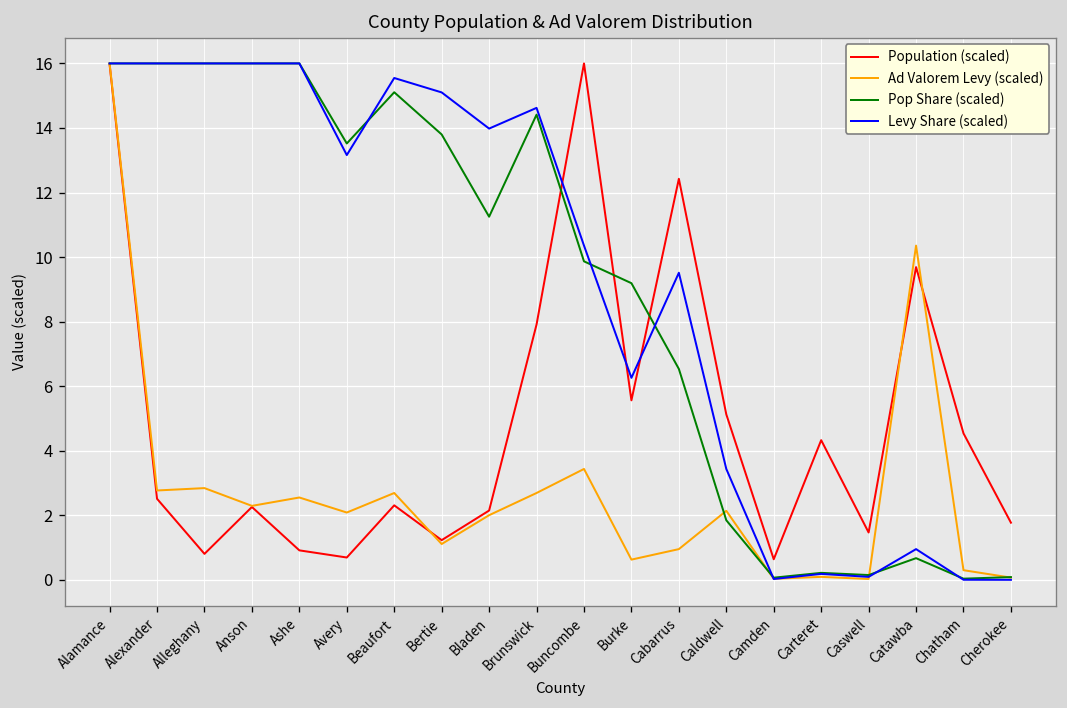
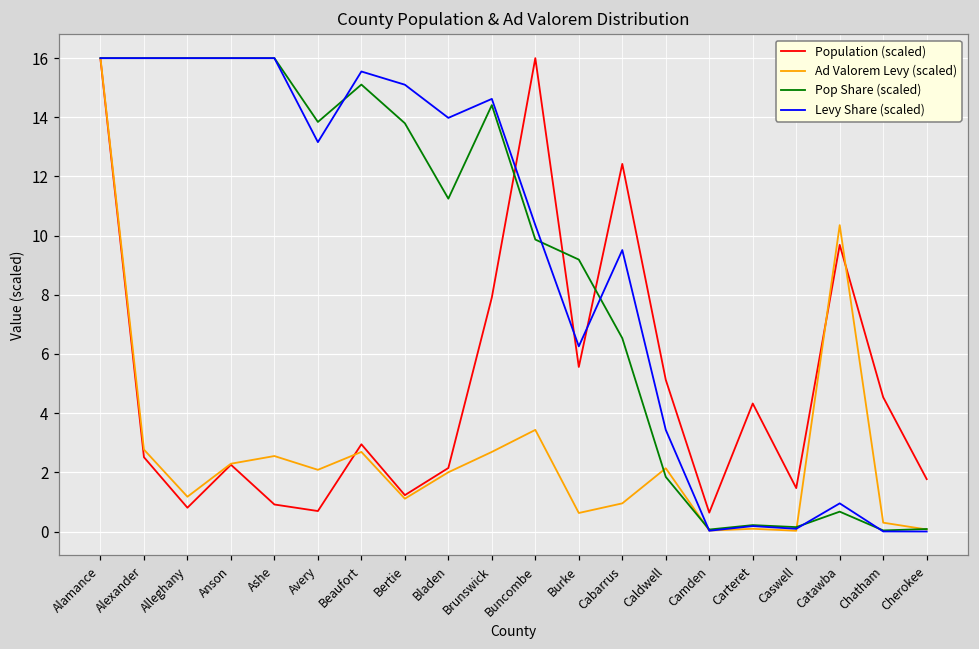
Ad Valorem Levy (scaled), Alleghany: 2.8 -> 1.2
Pop Share (scaled), Avery: 13.5 -> 13.8
Population (scaled), Beaufort: 2.3 -> 2.9
